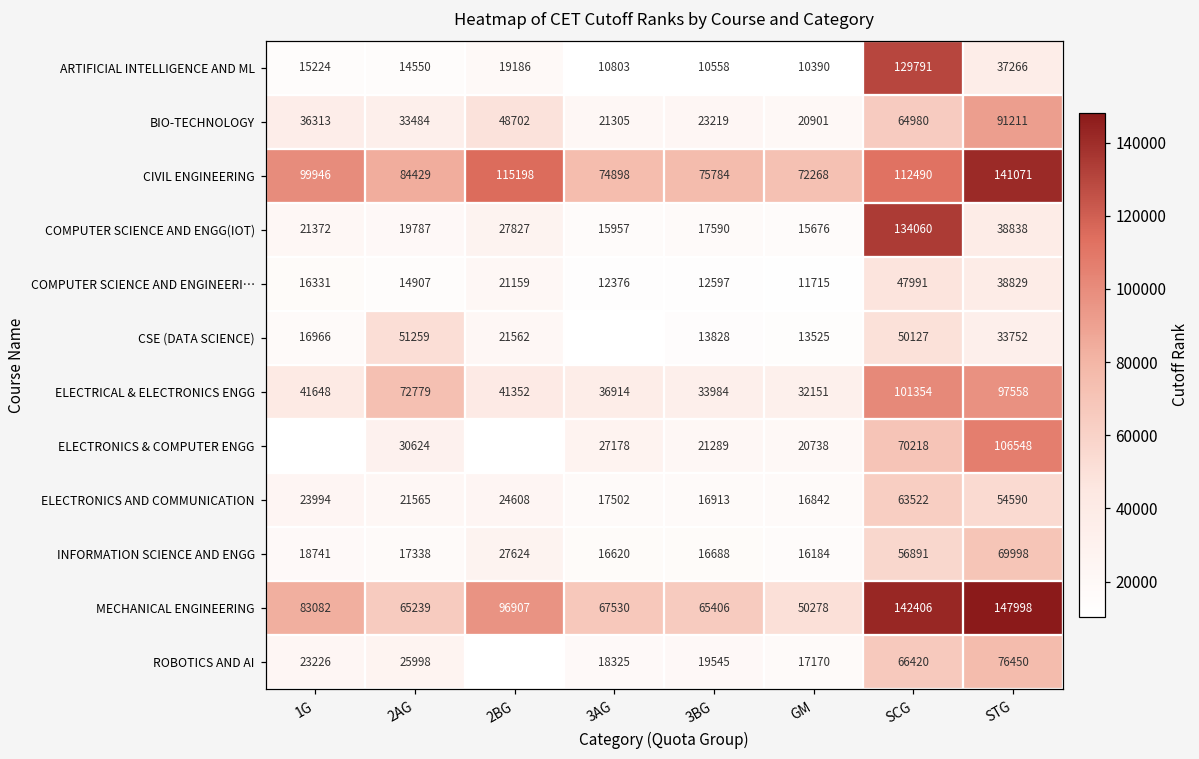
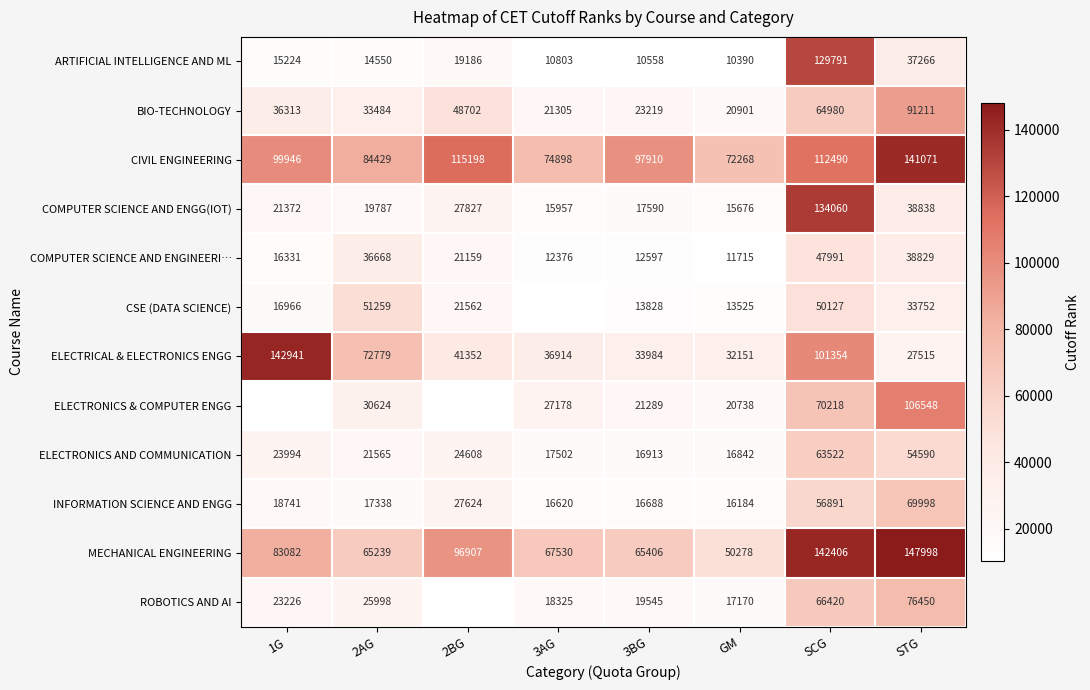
CIVIL ENGINEERING, 3BG: 75784 -> 97910
COMPUTER SCIENCE AND ENGINEERI…, 2AG: 14907 -> 36668
ELECTRICAL & ELECTRONICS ENGG, 1G: 41648 -> 142941
ELECTRICAL & ELECTRONICS ENGG, STG: 97558 -> 27515
